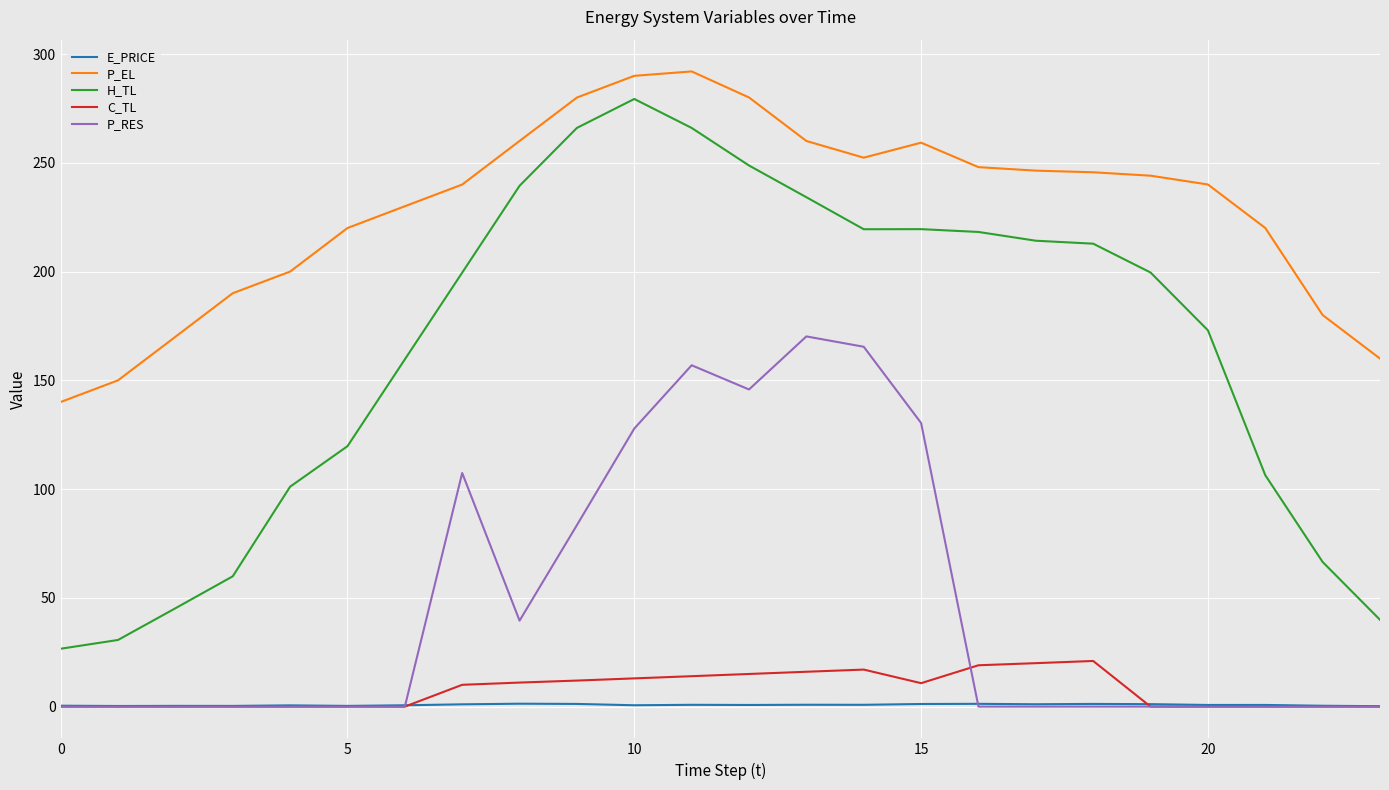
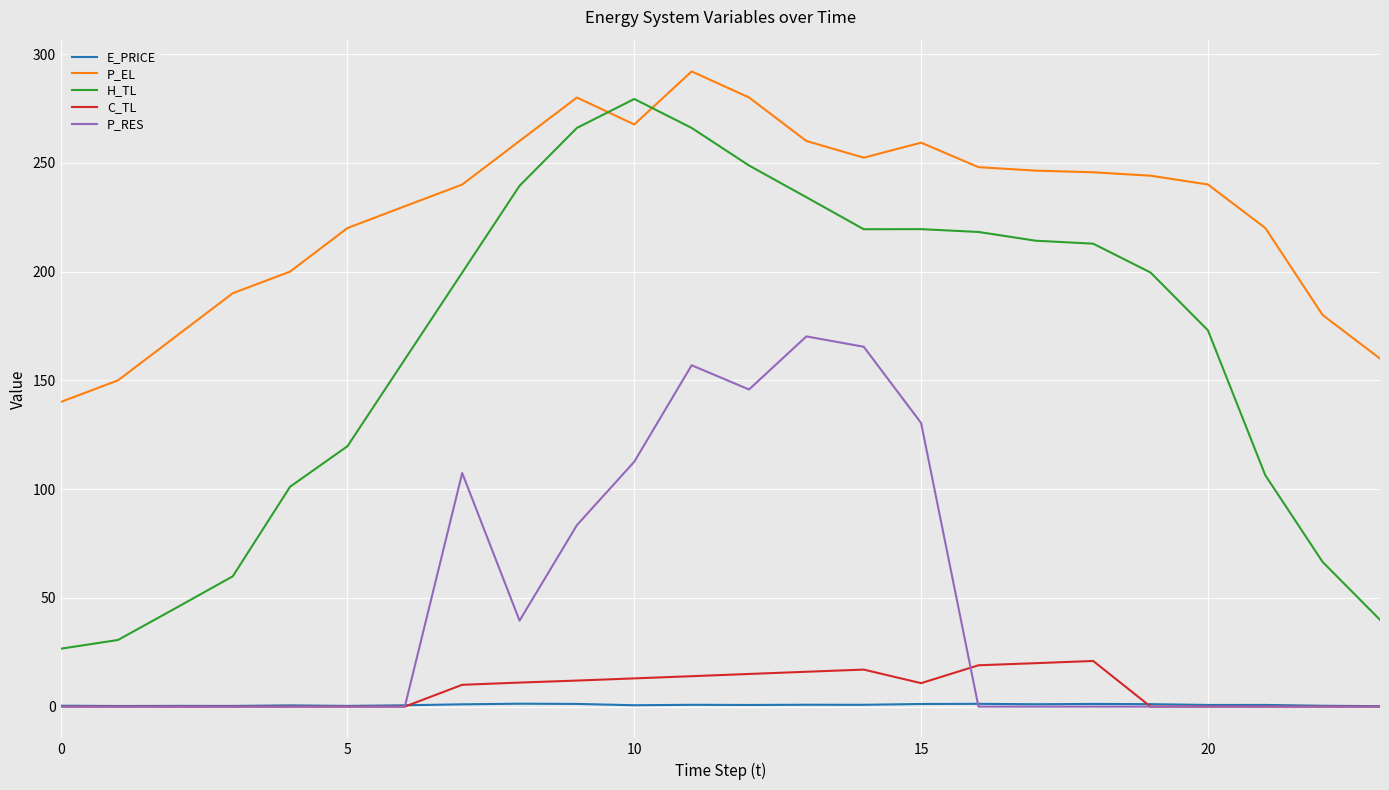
P_EL, 10: 290 -> 268
P_RES, 10: 128 -> 113
